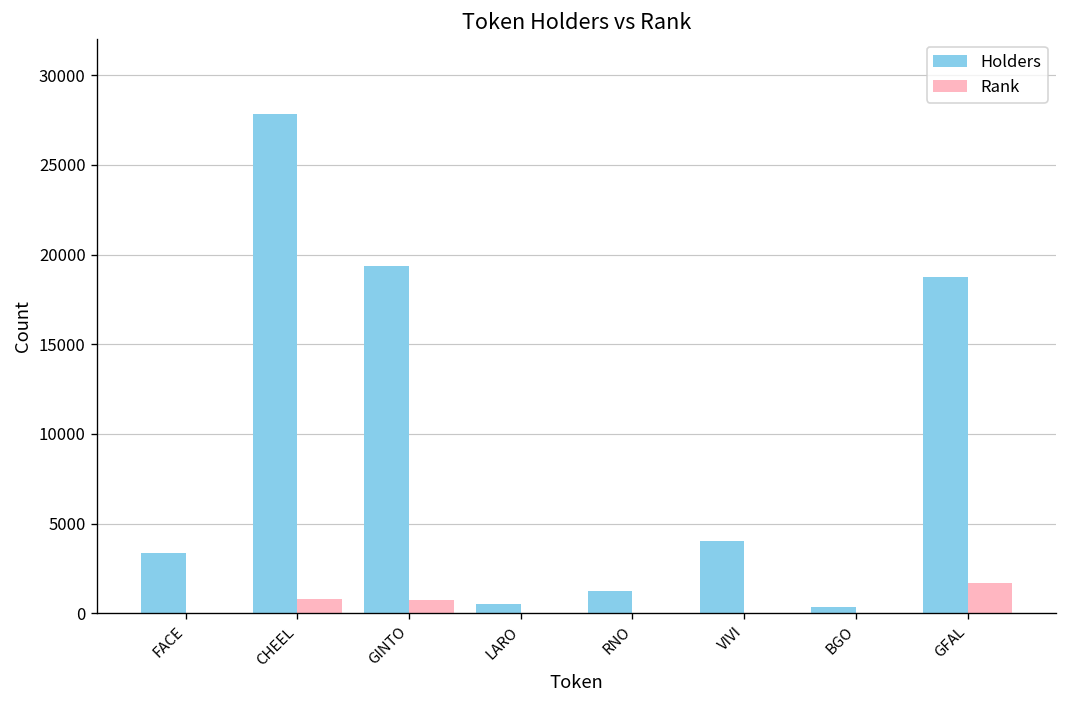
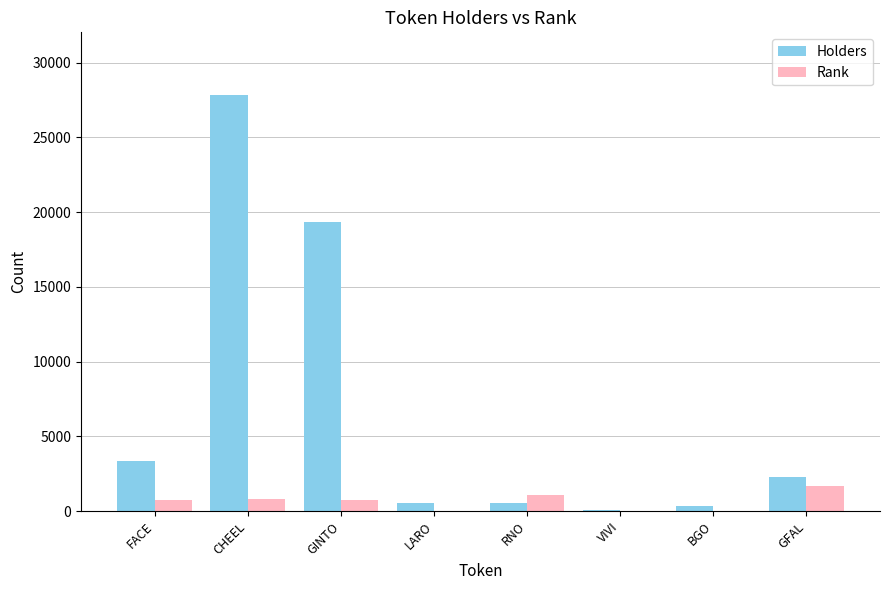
Rank, FACE: 0 -> 700
Holders, RNO: 1200 -> 500
Rank, RNO: 0 -> 1100
Holders, VIVI: 4100 -> 100
Holders, GFAL: 18700 -> 2300
